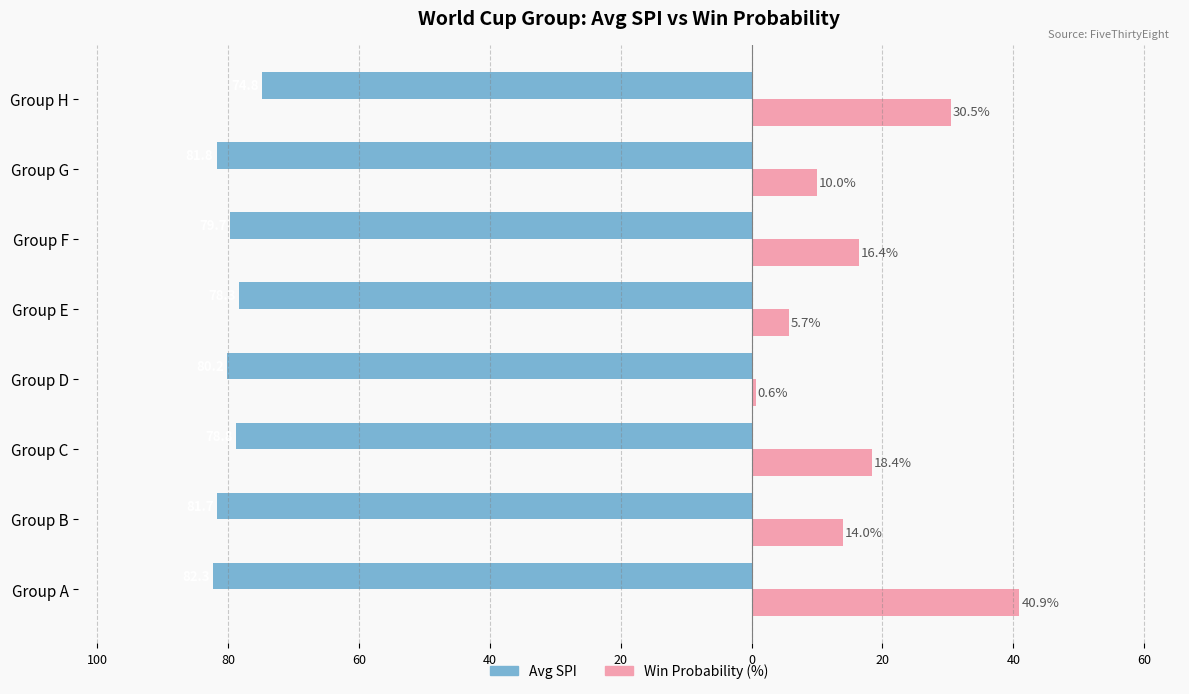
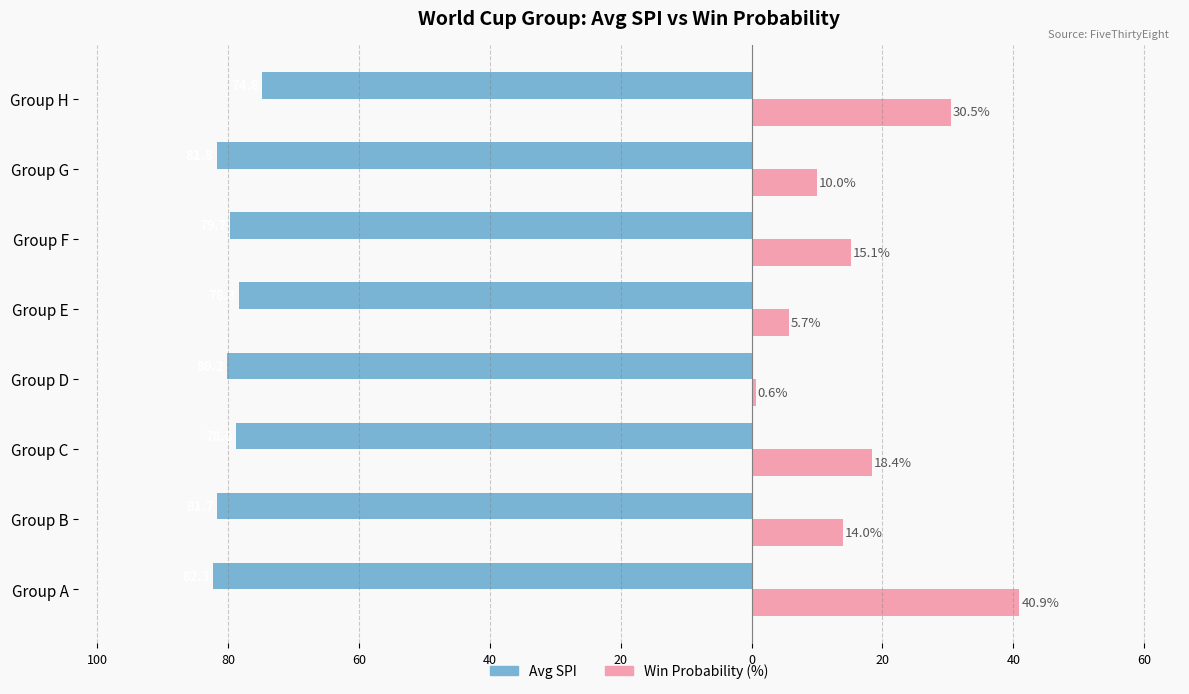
Win Probability (%), Group F: 16.4% -> 15.1%
